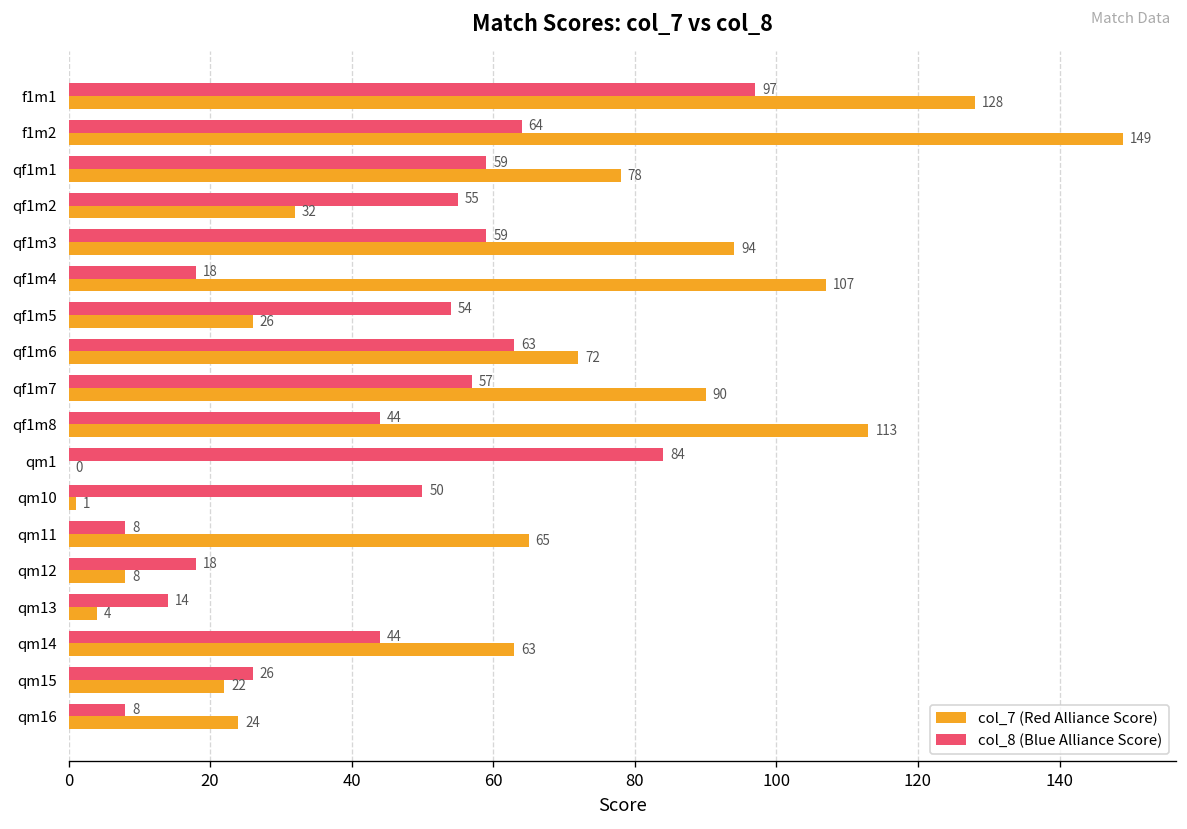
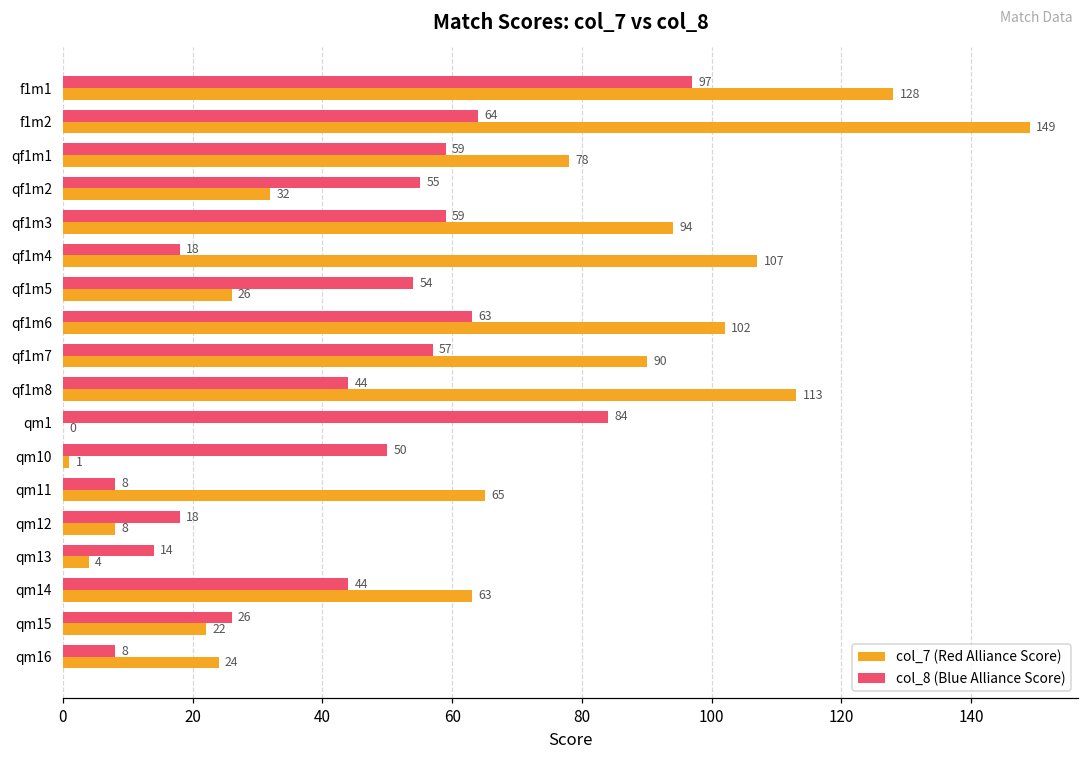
col_7 (Red Alliance Score), qf1m6: 72 -> 102
